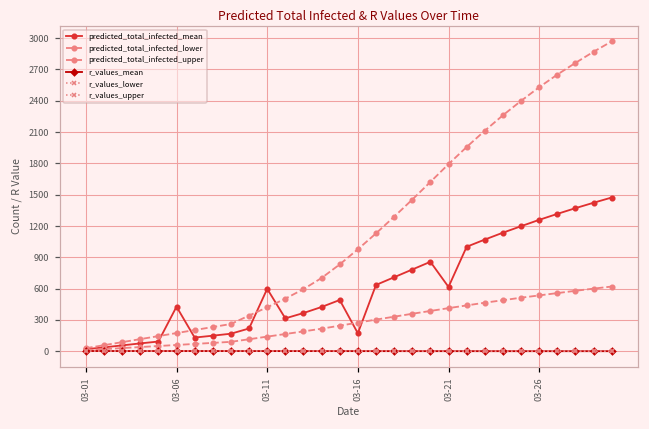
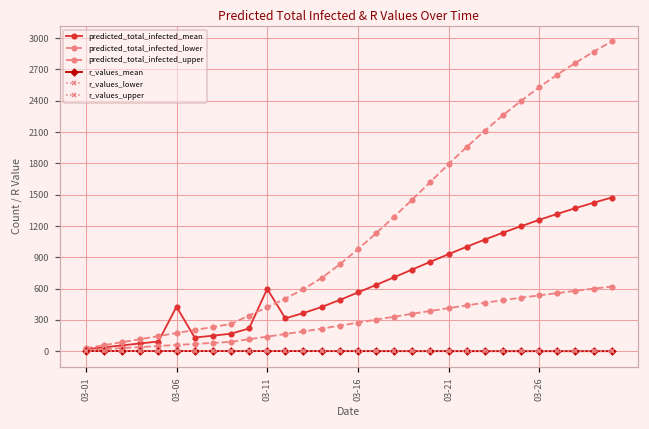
predicted_total_infected_mean, 03-16: 200 -> 600
predicted_total_infected_mean, 03-21: 600 -> 900
